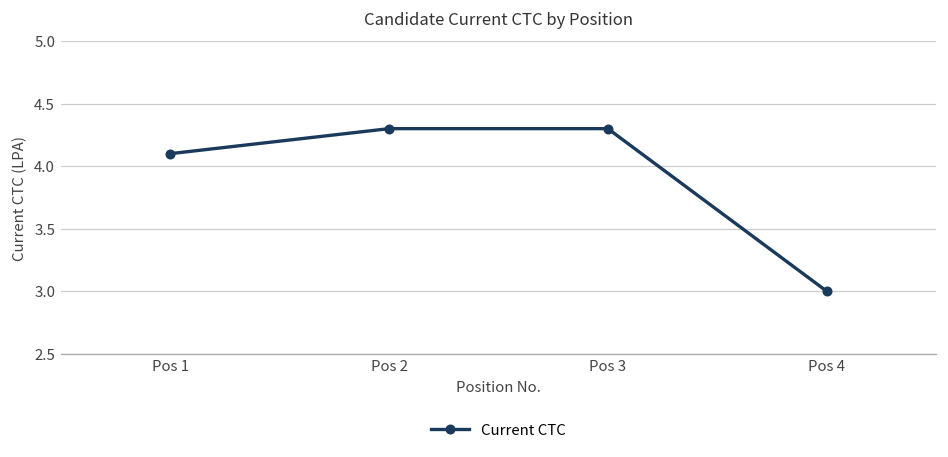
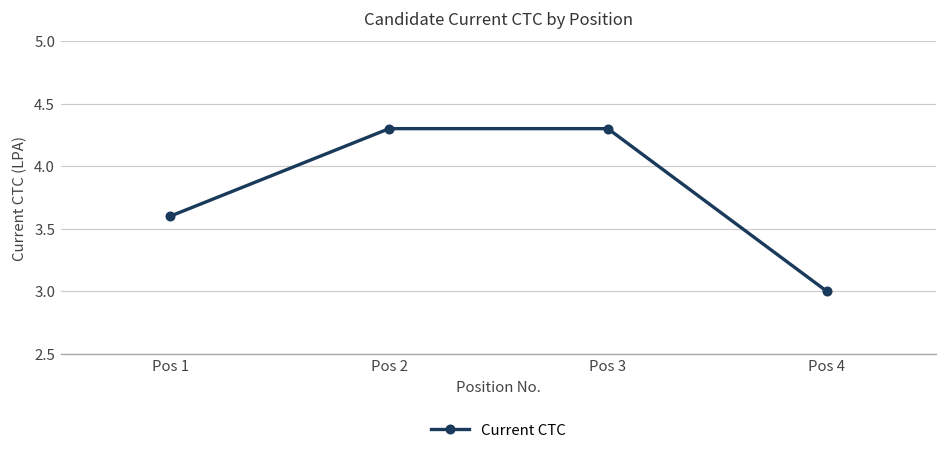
Pos 1: 4.1 -> 3.6
